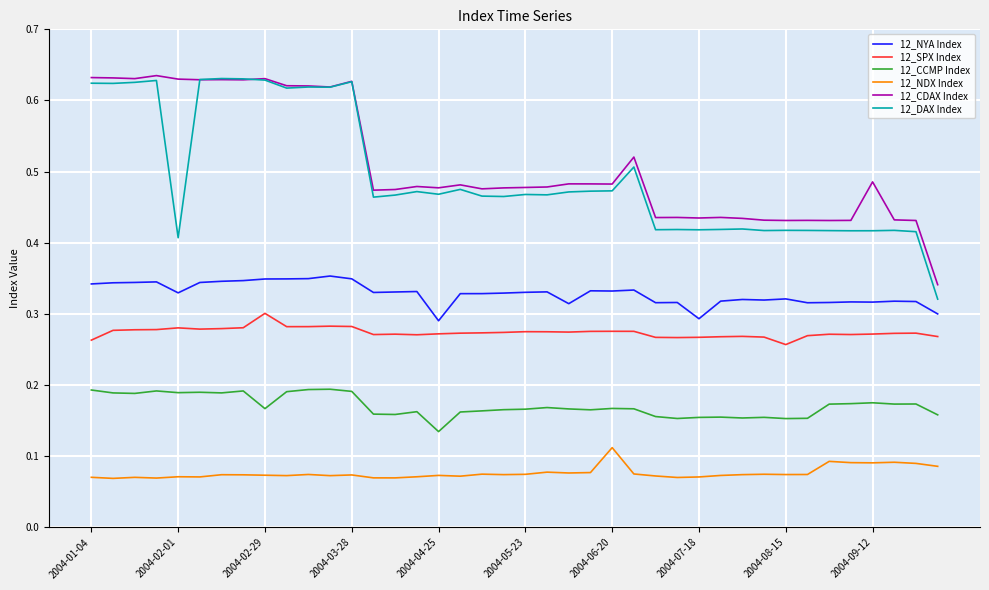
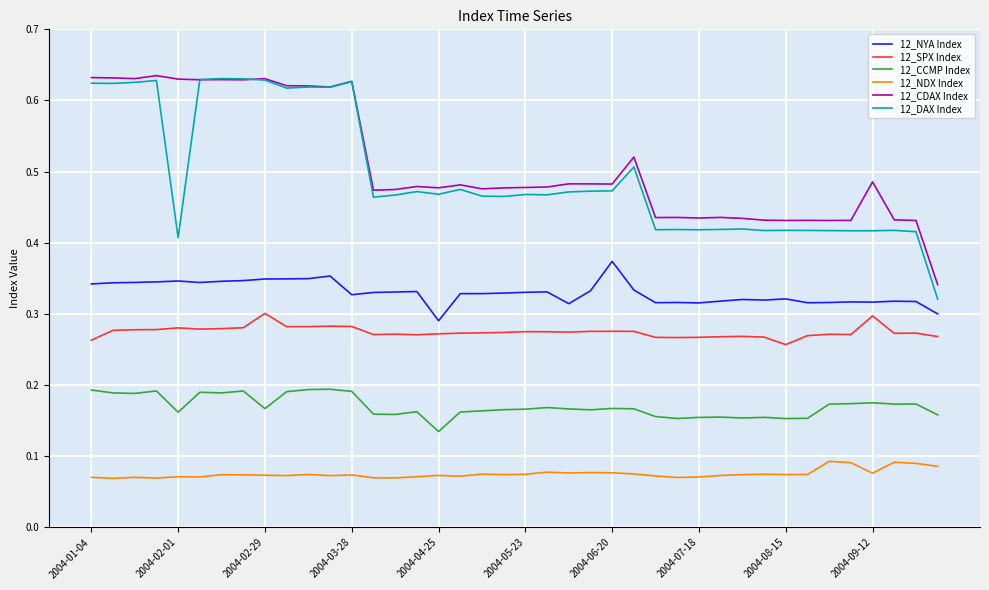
12_NYA Index, 2004-02-01: 0.33 -> 0.35
12_CCMP Index, 2004-02-01: 0.19 -> 0.16
12_NYA Index, 2004-03-28: 0.35 -> 0.33
12_NYA Index, 2004-06-20: 0.33 -> 0.37
12_NDX Index, 2004-06-20: 0.11 -> 0.08
12_NYA Index, 2004-07-18: 0.29 -> 0.32
12_SPX Index, 2004-09-12: 0.27 -> 0.30
12_NDX Index, 2004-09-12: 0.09 -> 0.08
